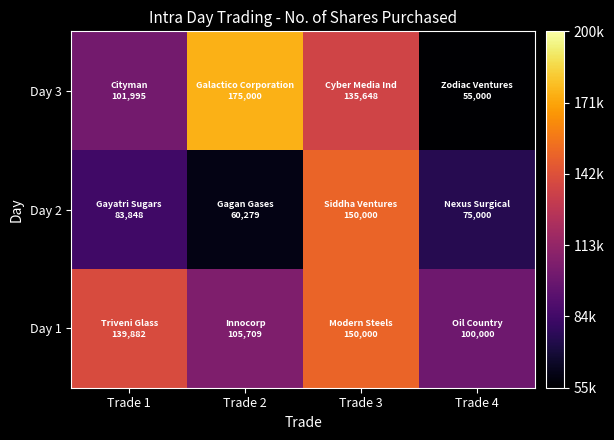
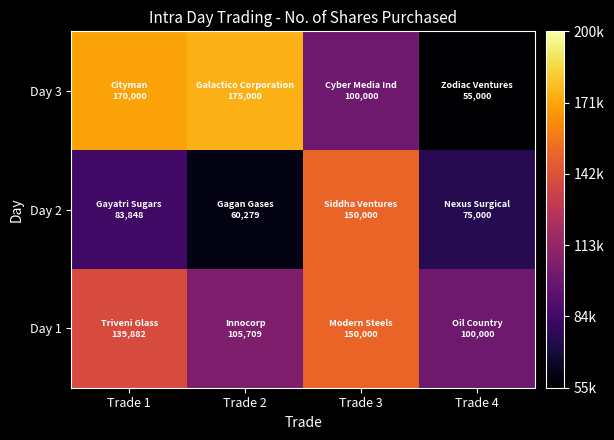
Day 3, Trade 1: 101,995 -> 170,000
Day 3, Trade 3: 135,648 -> 100,000
